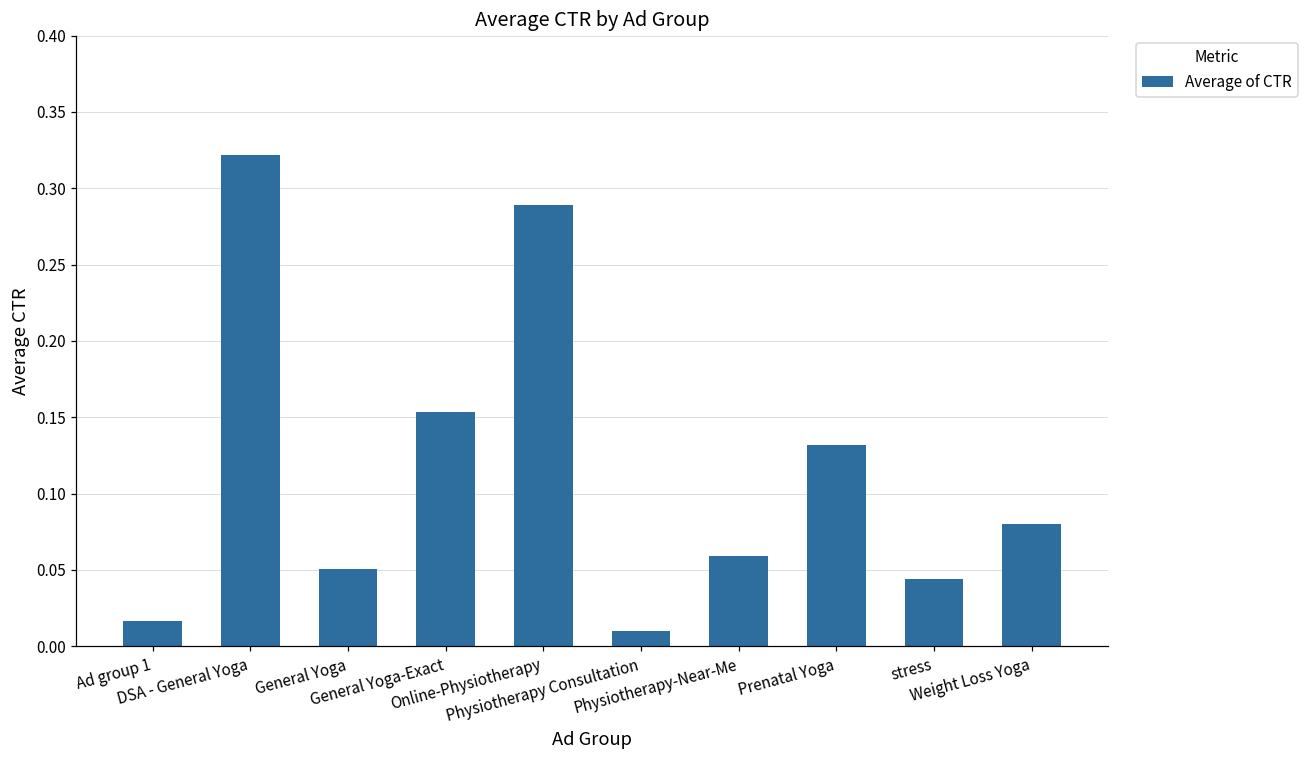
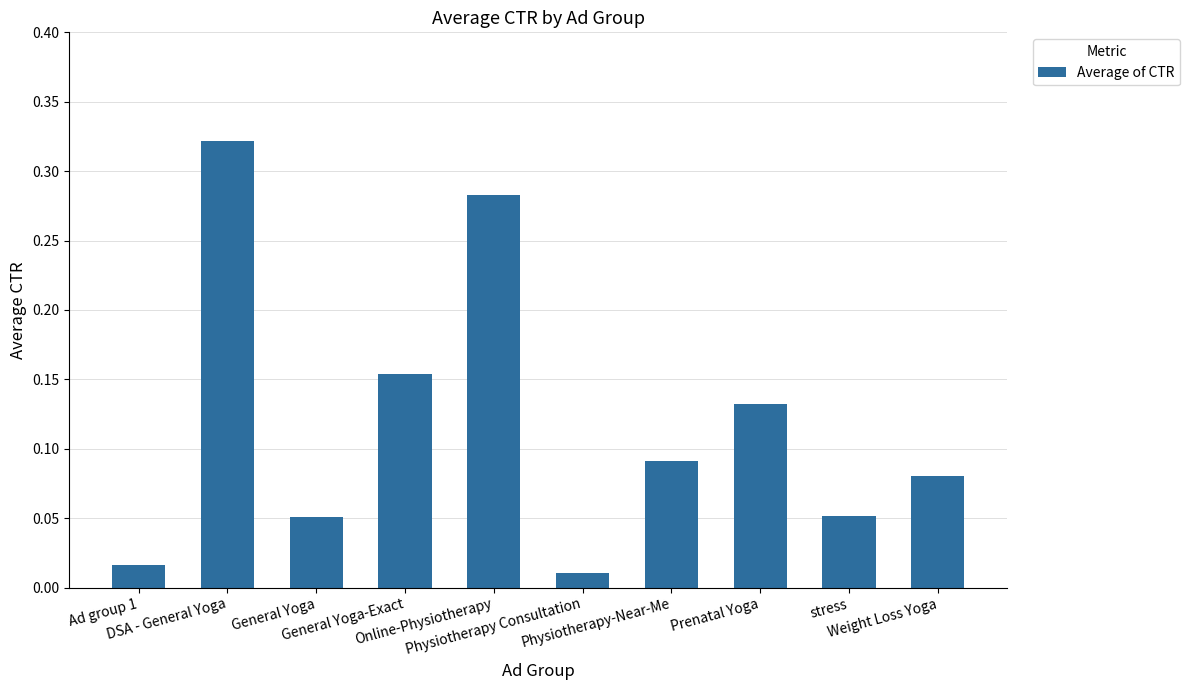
Online-Physiotherapy: 0.289 -> 0.283
Physiotherapy-Near-Me: 0.059 -> 0.091
stress: 0.044 -> 0.052
